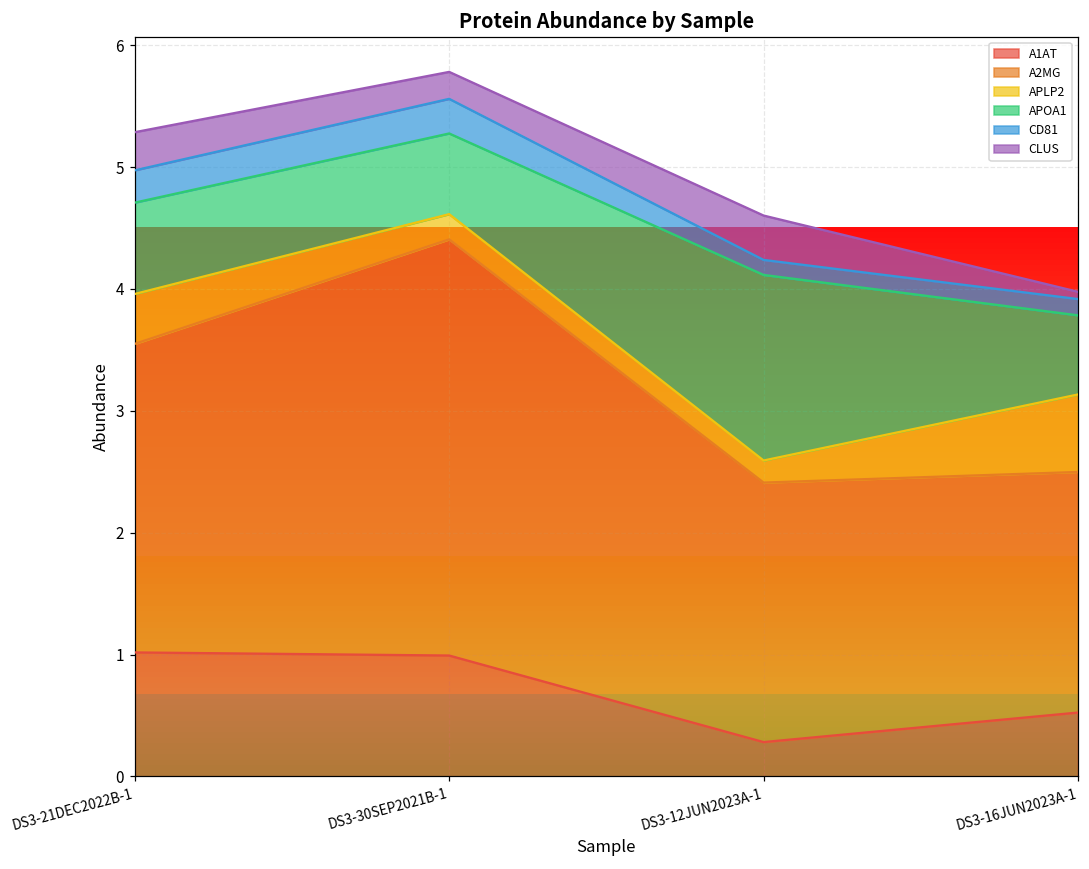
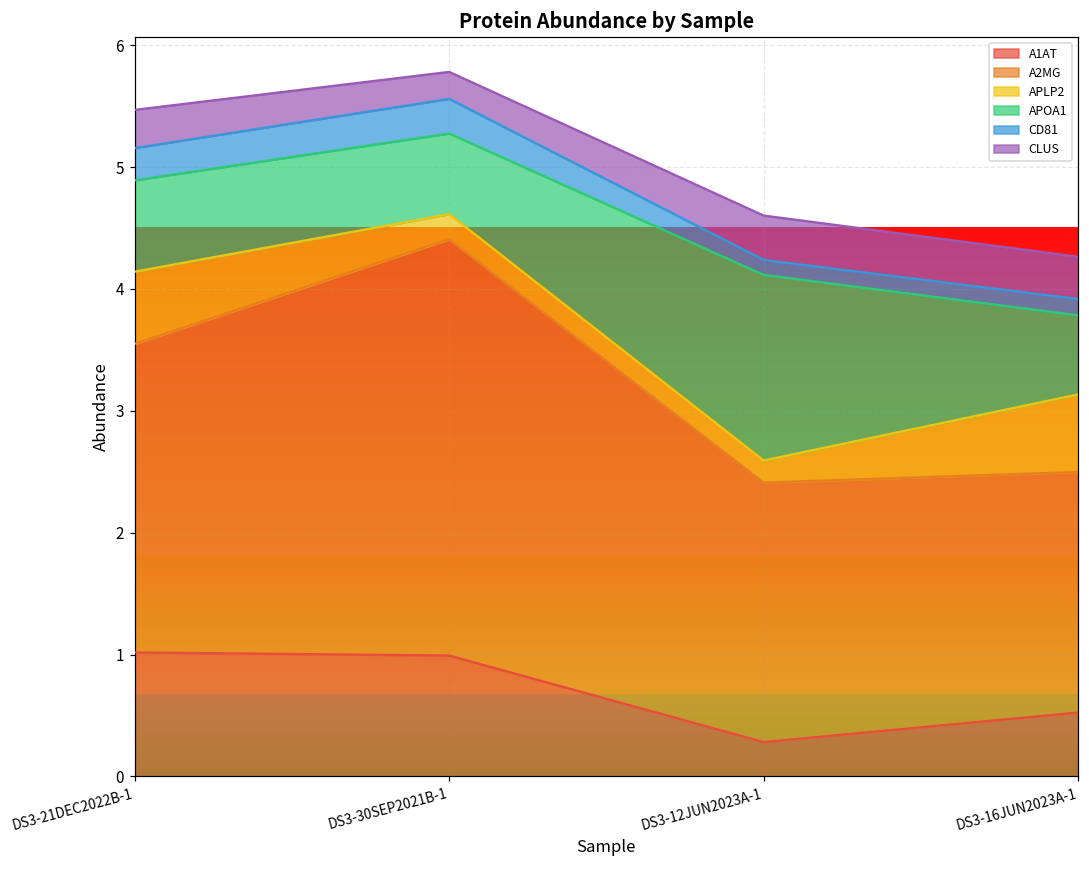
APLP2, DS3-21DEC2022B-1: 0.41 -> 0.59
CLUS, DS3-16JUN2023A-1: 0.06 -> 0.35
